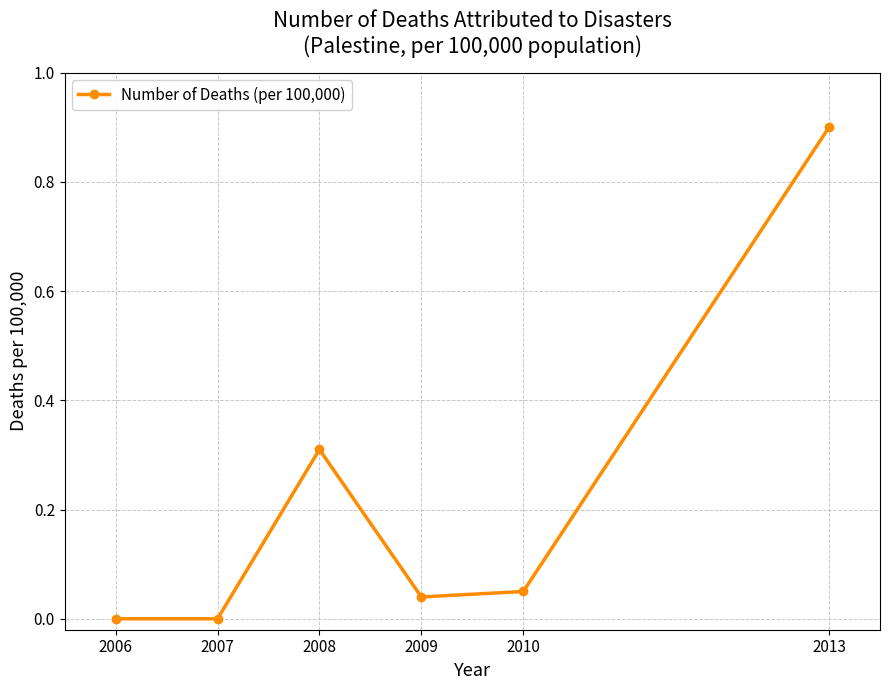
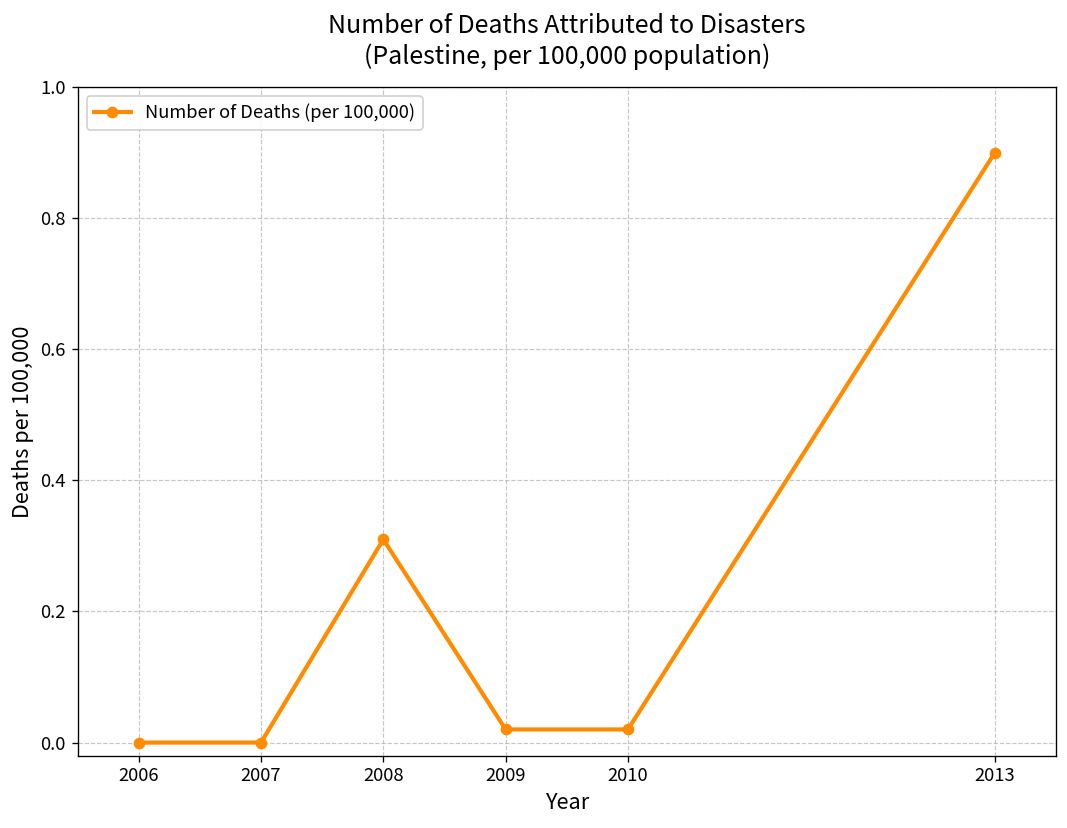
2009: 0.04 -> 0.02
2010: 0.05 -> 0.02
